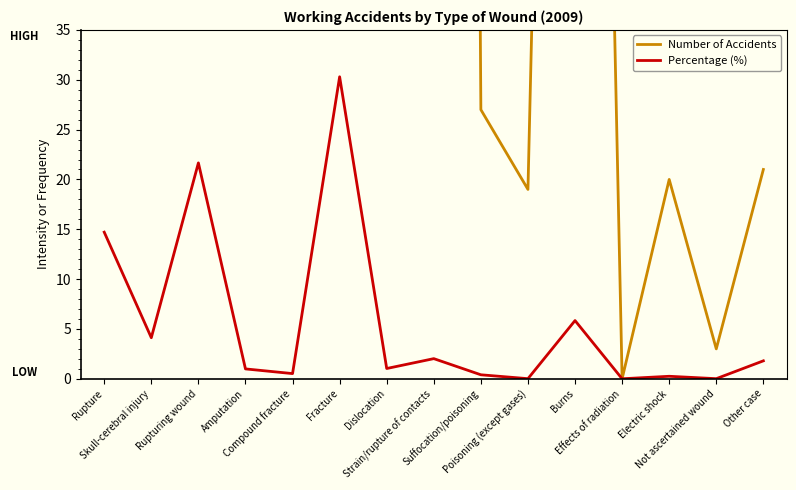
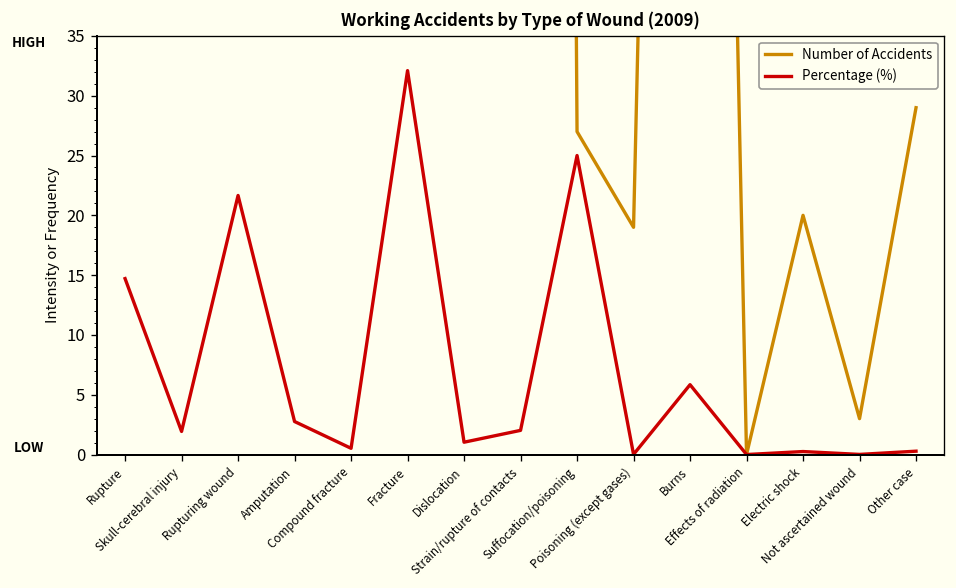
Percentage (%), Skull-cerebral injury: 4 -> 2
Percentage (%), Amputation: 1 -> 3
Percentage (%), Fracture: 30 -> 32
Percentage (%), Suffocation/poisoning: 0 -> 25
Number of Accidents, Other case: 21 -> 29
Percentage (%), Other case: 2 -> 0
